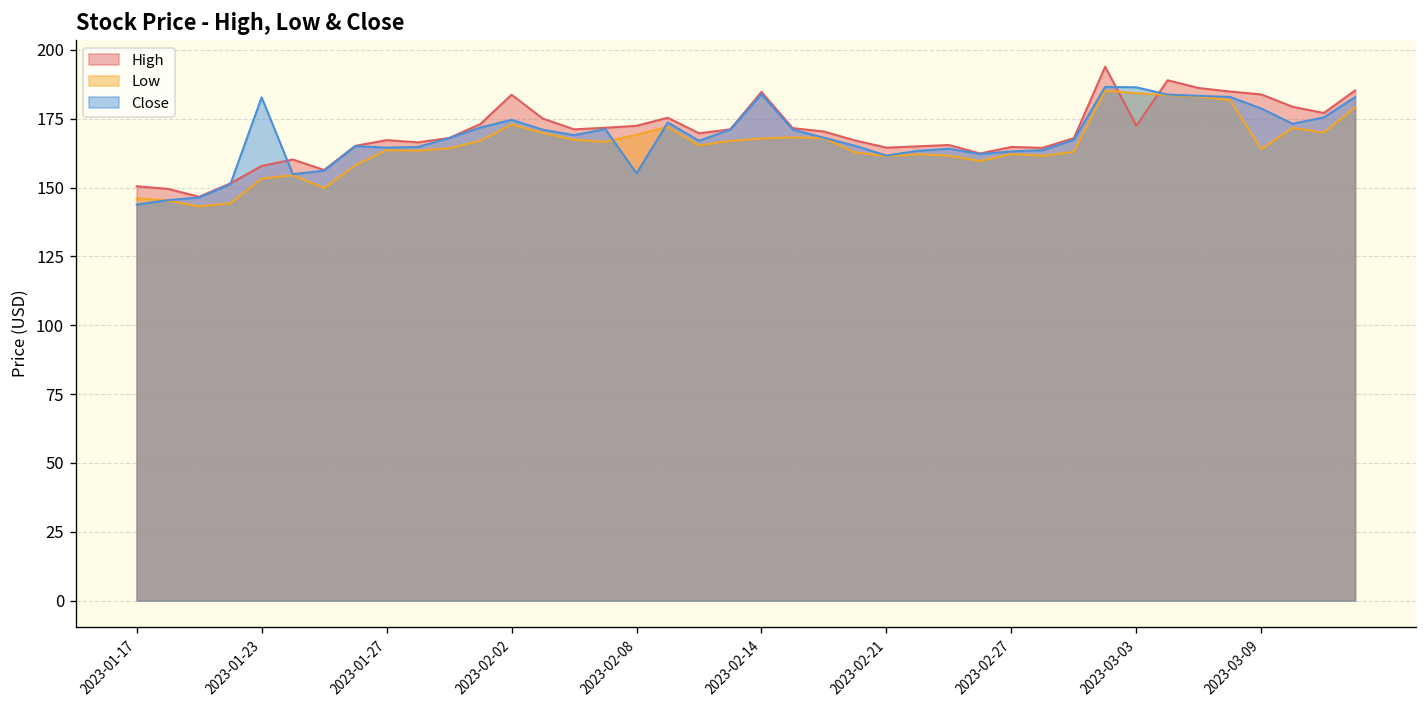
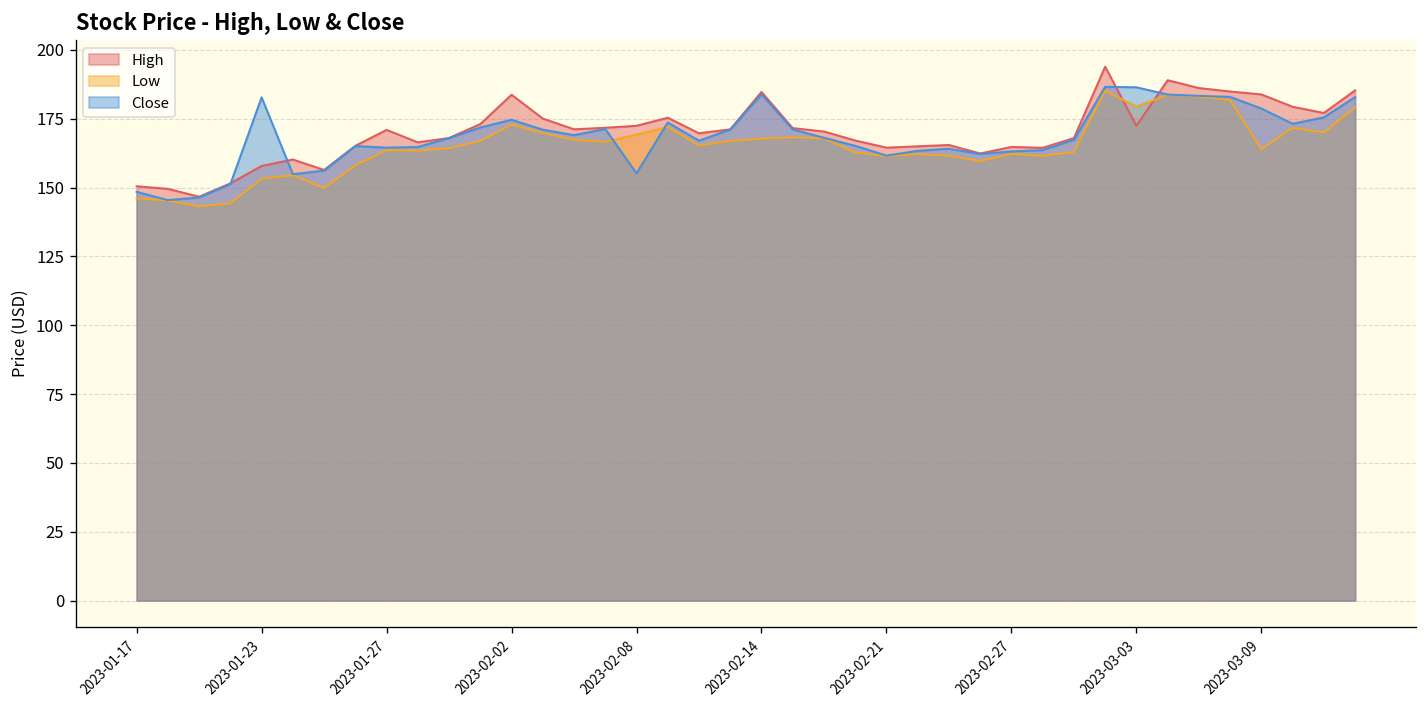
Close, 2023-01-17: 144 -> 148
High, 2023-01-27: 167 -> 171
Low, 2023-03-03: 184 -> 179
